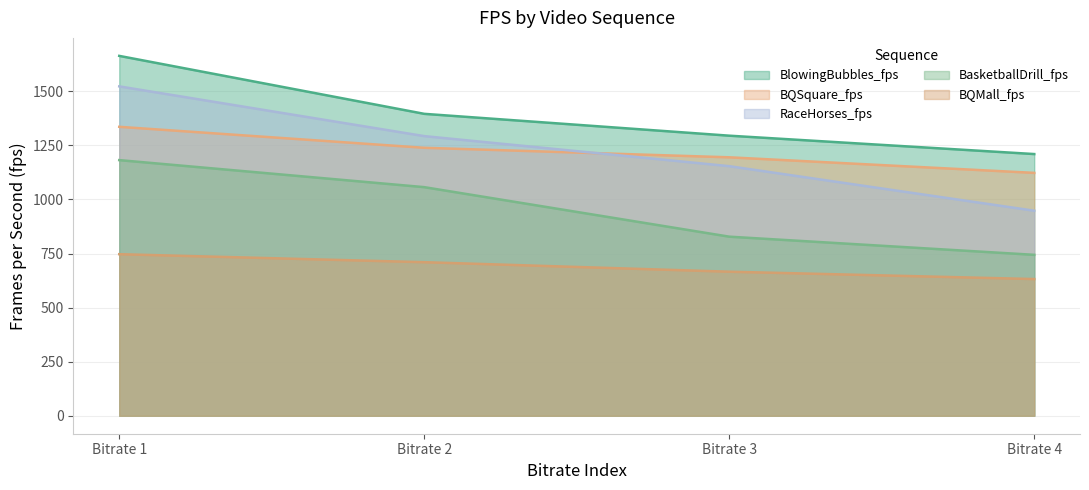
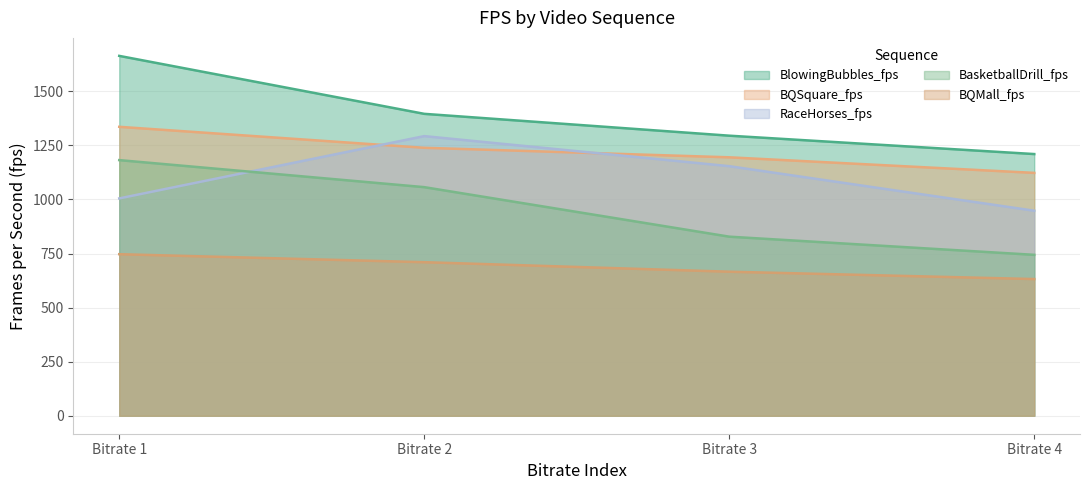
RaceHorses_fps, Bitrate 1: 1520 -> 1010
